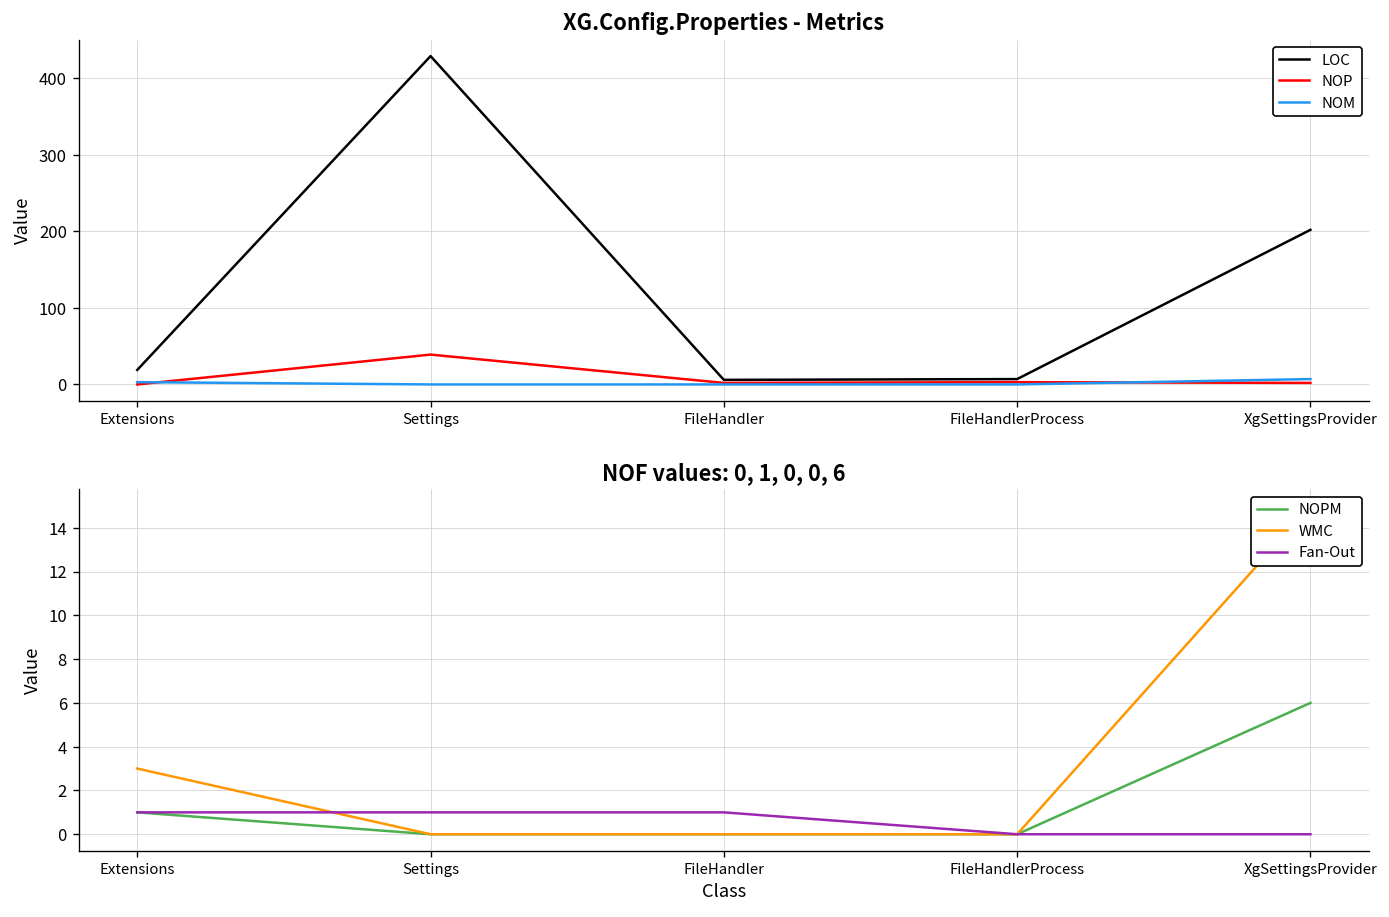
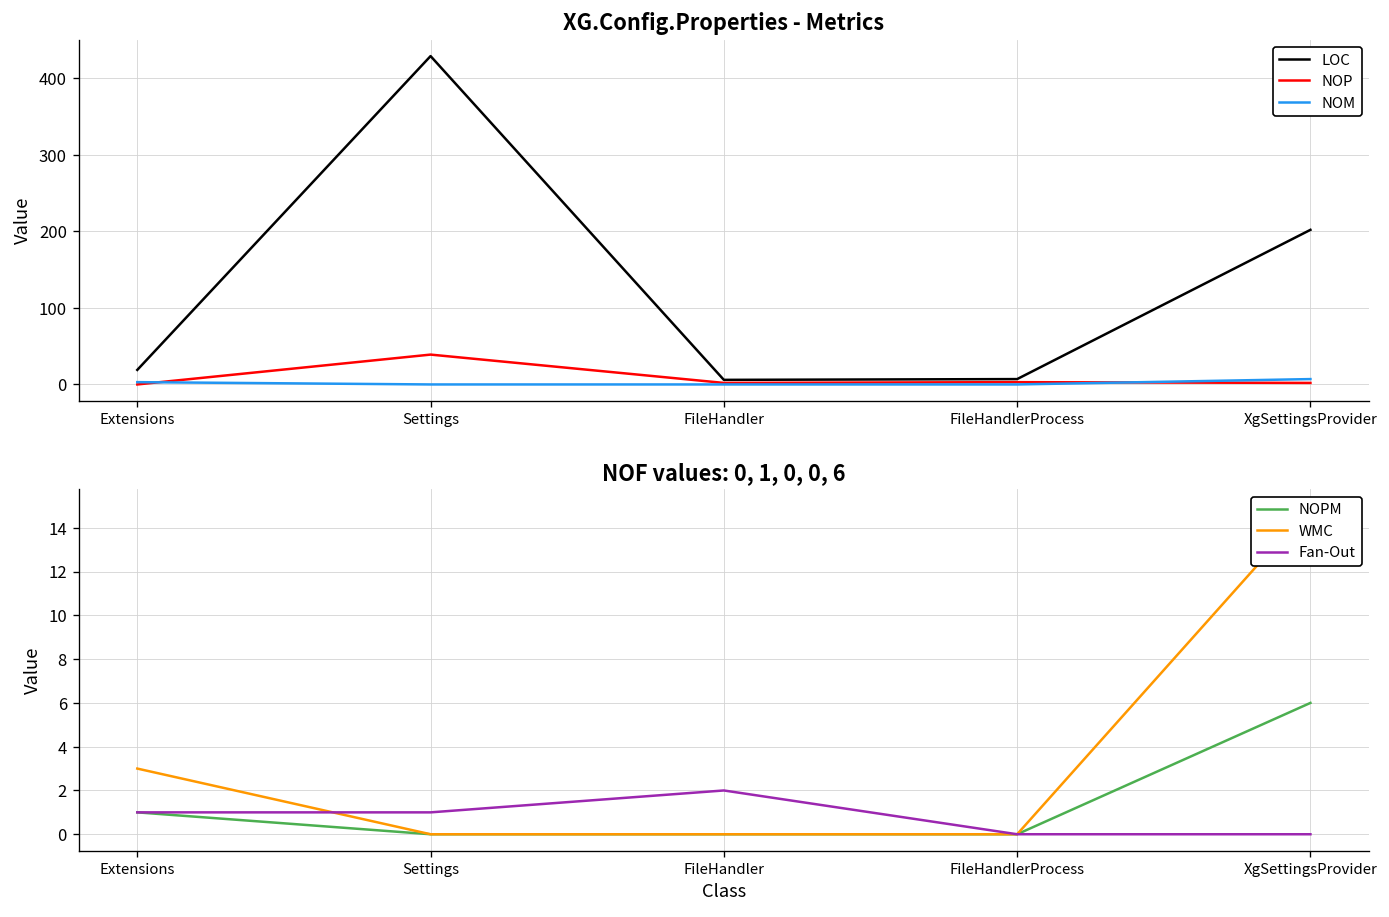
NOF values: 0, 1, 0, 0, 6, Fan-Out, FileHandler: 1 -> 2
